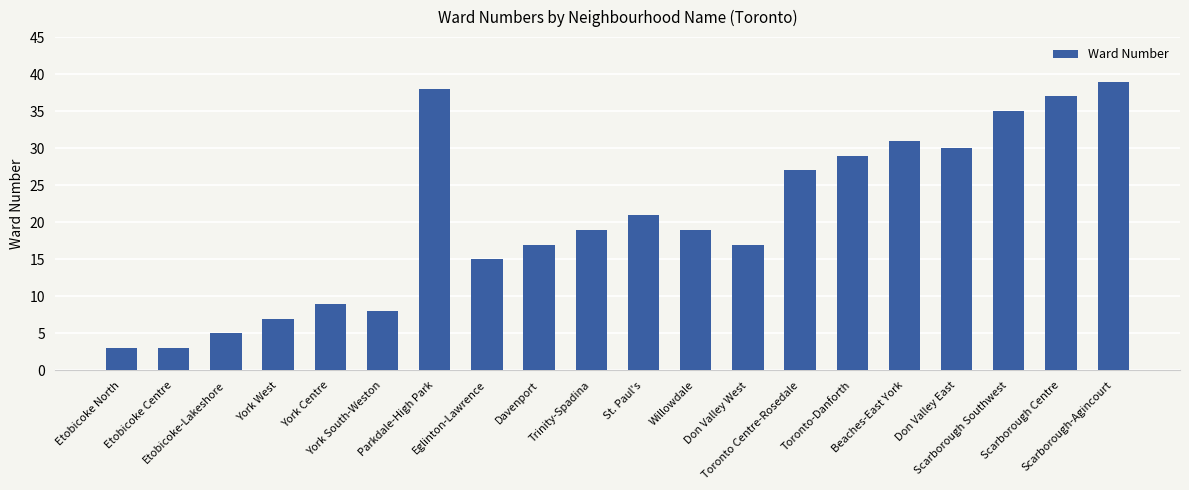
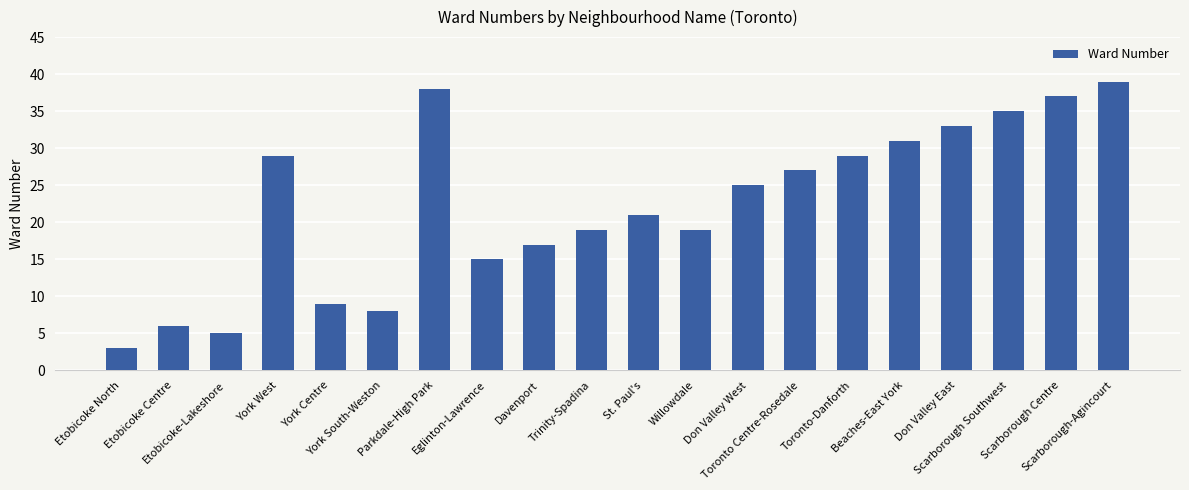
Etobicoke Centre: 3 -> 6
York West: 7 -> 29
Don Valley West: 17 -> 25
Don Valley East: 30 -> 33
